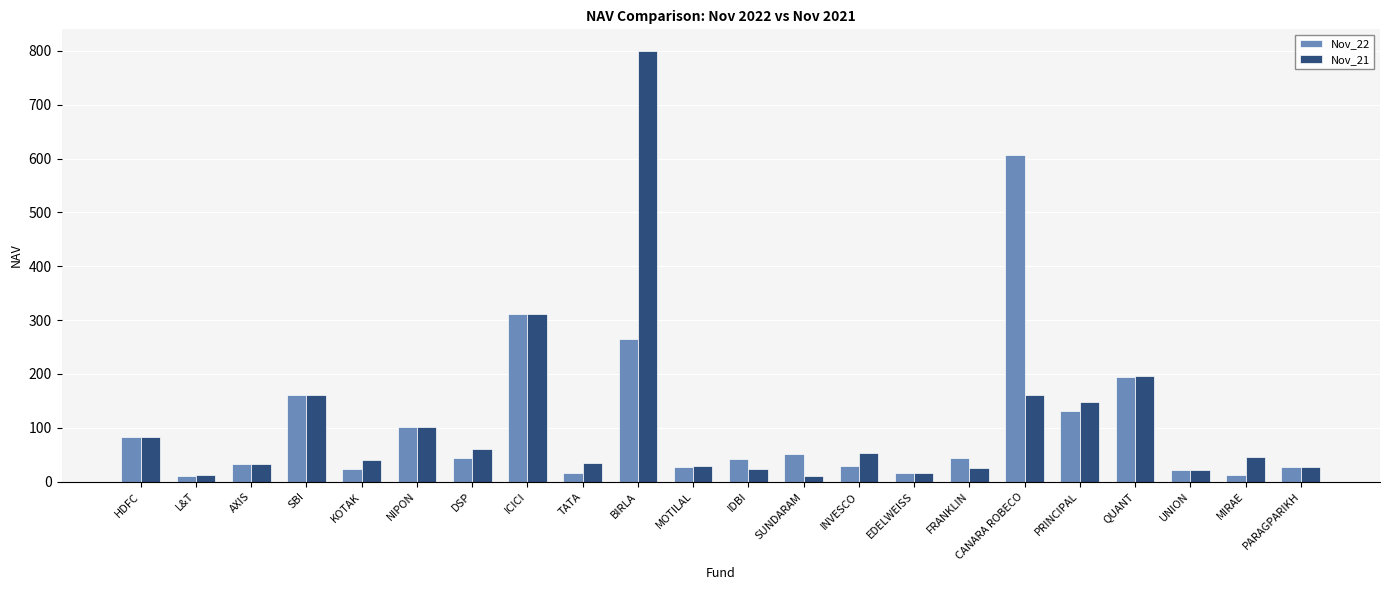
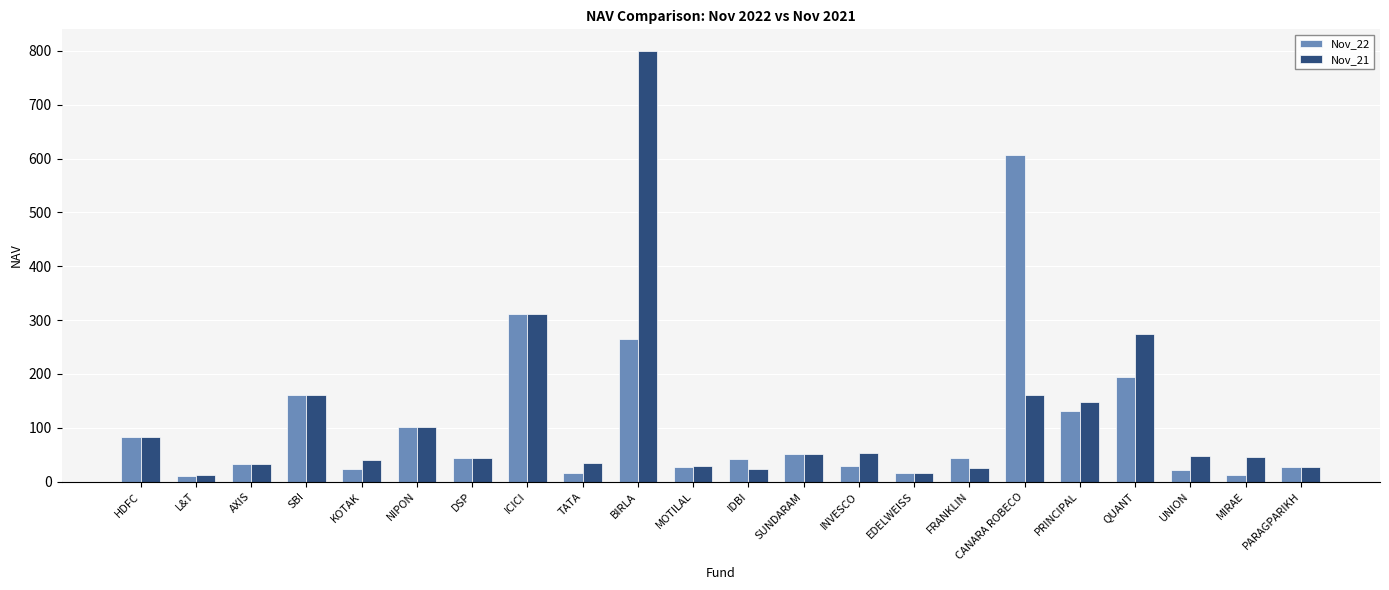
Nov_21, DSP: 60 -> 40
Nov_21, SUNDARAM: 10 -> 50
Nov_21, QUANT: 200 -> 270
Nov_21, UNION: 20 -> 50
